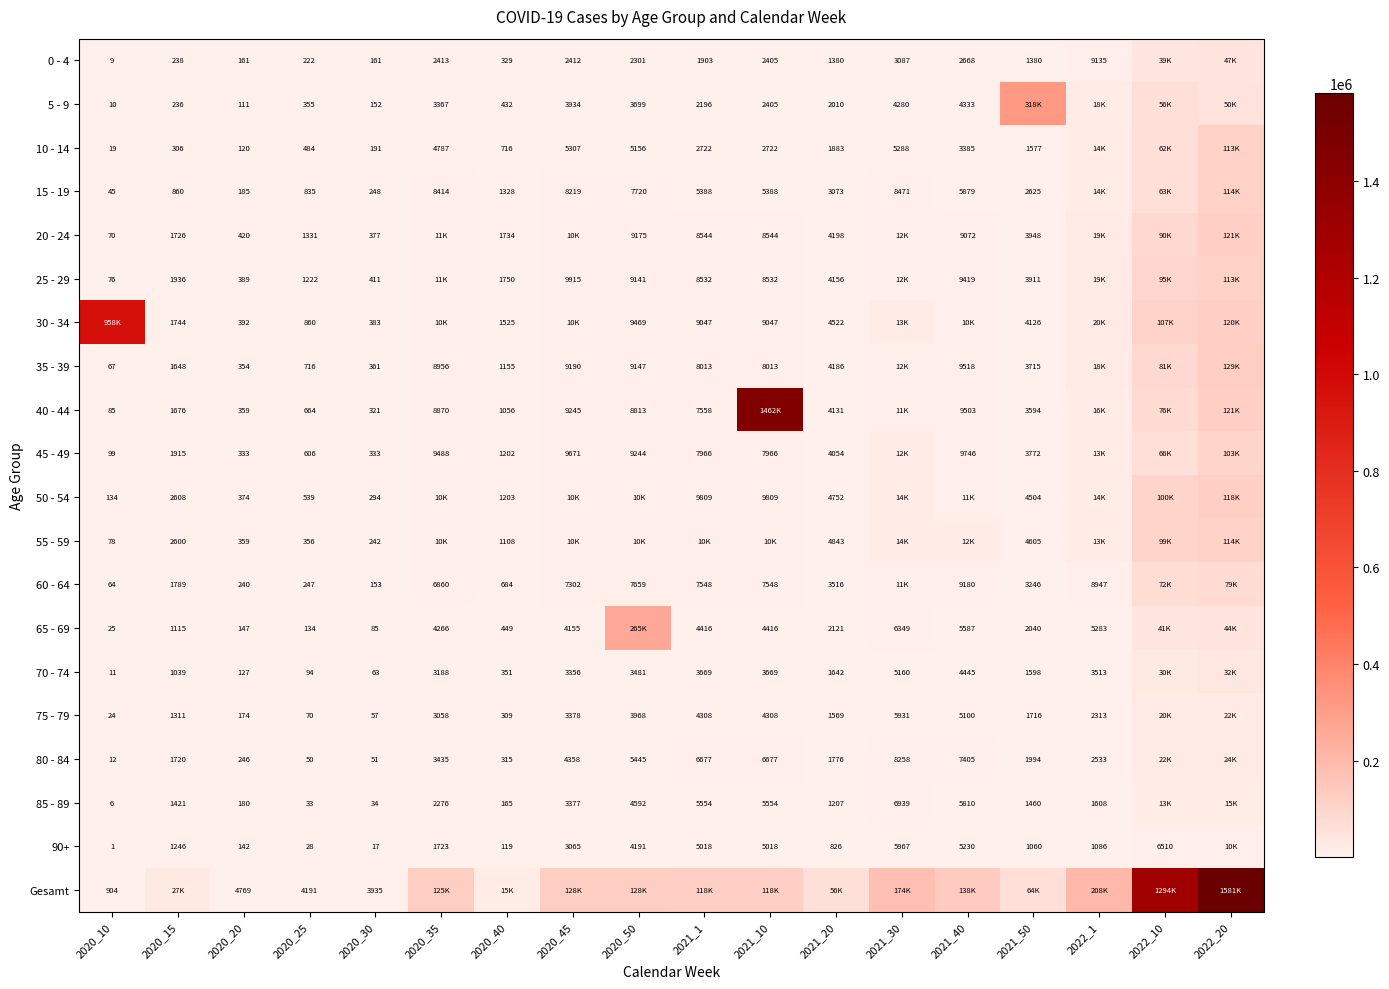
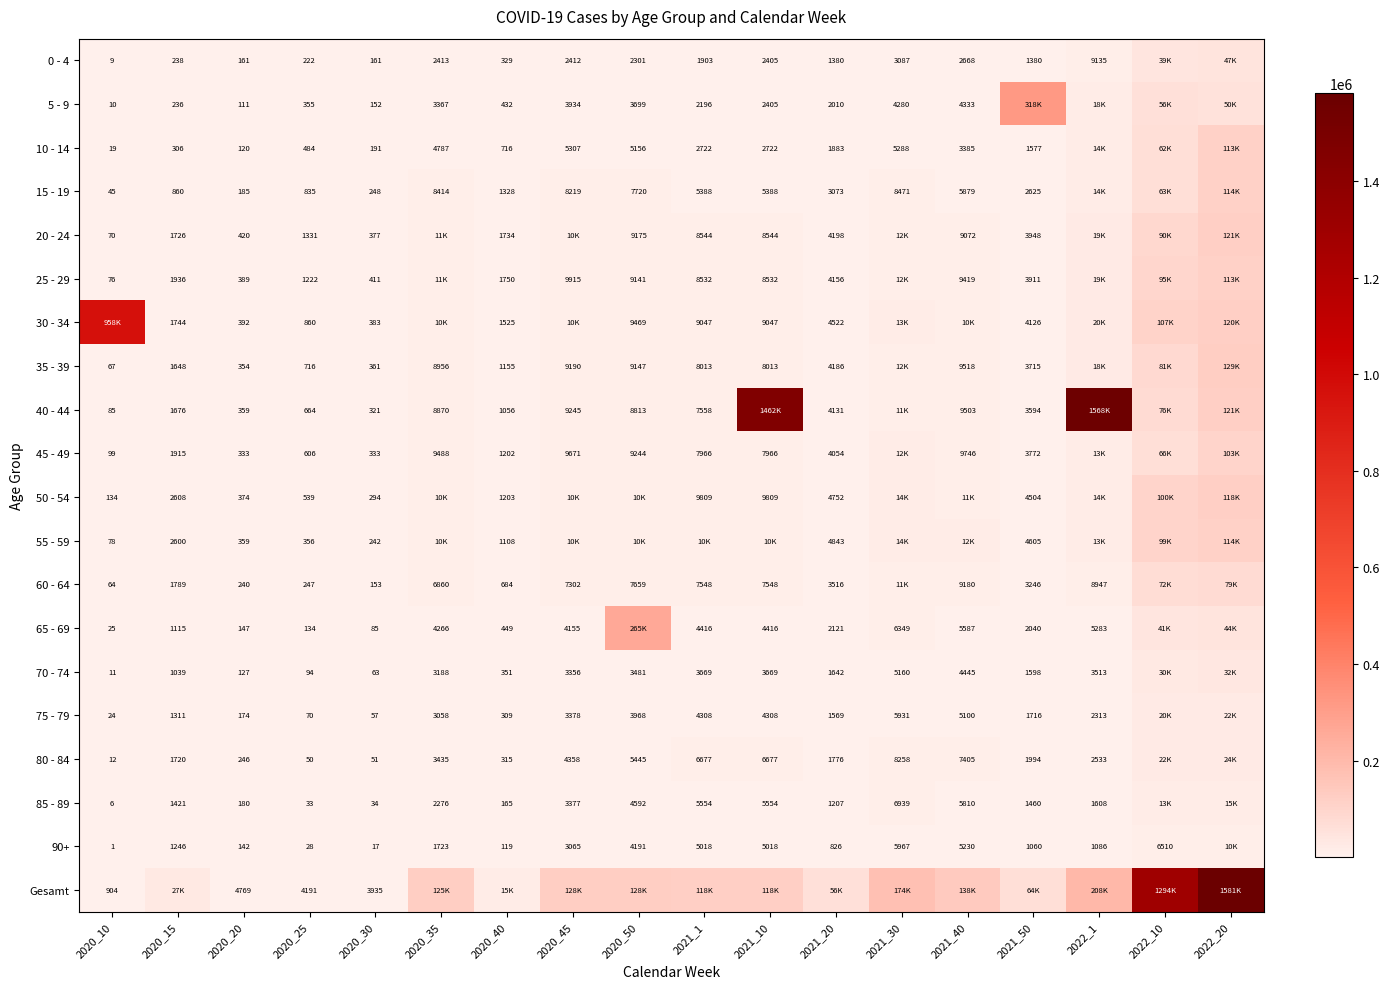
40 - 44, 2022_1: 16K -> 1568K
